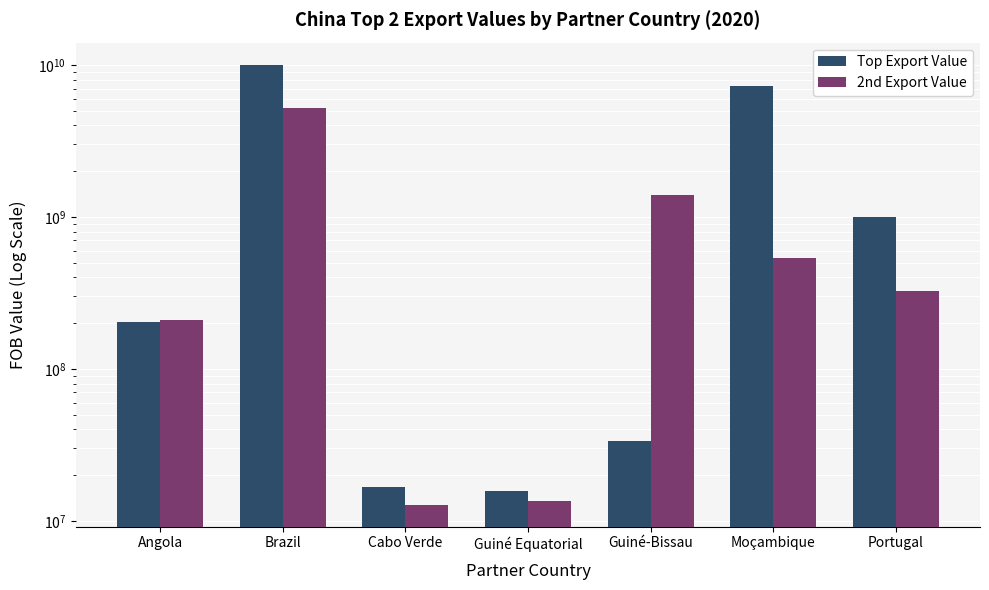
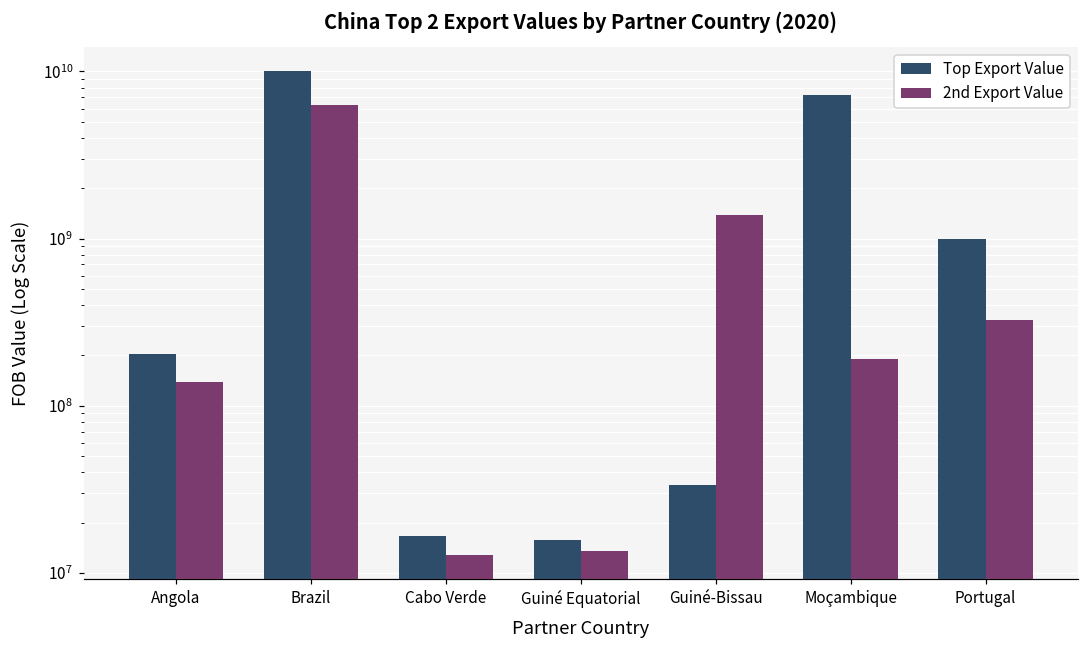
2nd Export Value, Angola: 210000000 -> 140000000
2nd Export Value, Brazil: 5200000000 -> 6300000000
2nd Export Value, Moçambique: 540000000 -> 190000000
